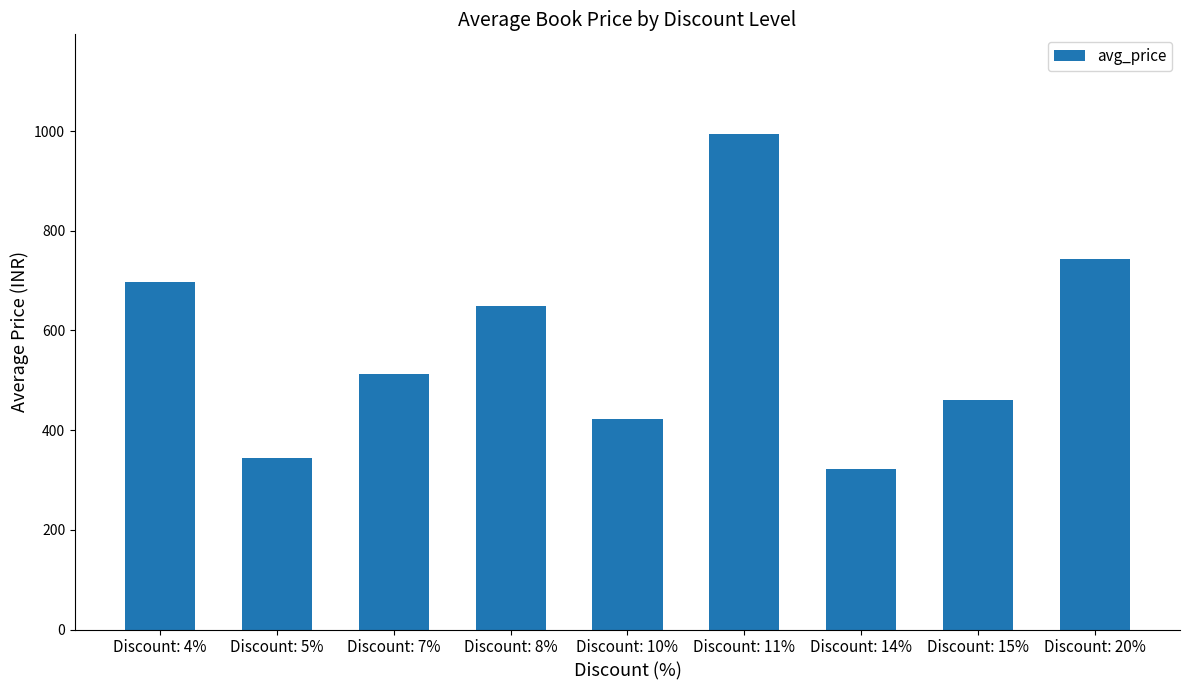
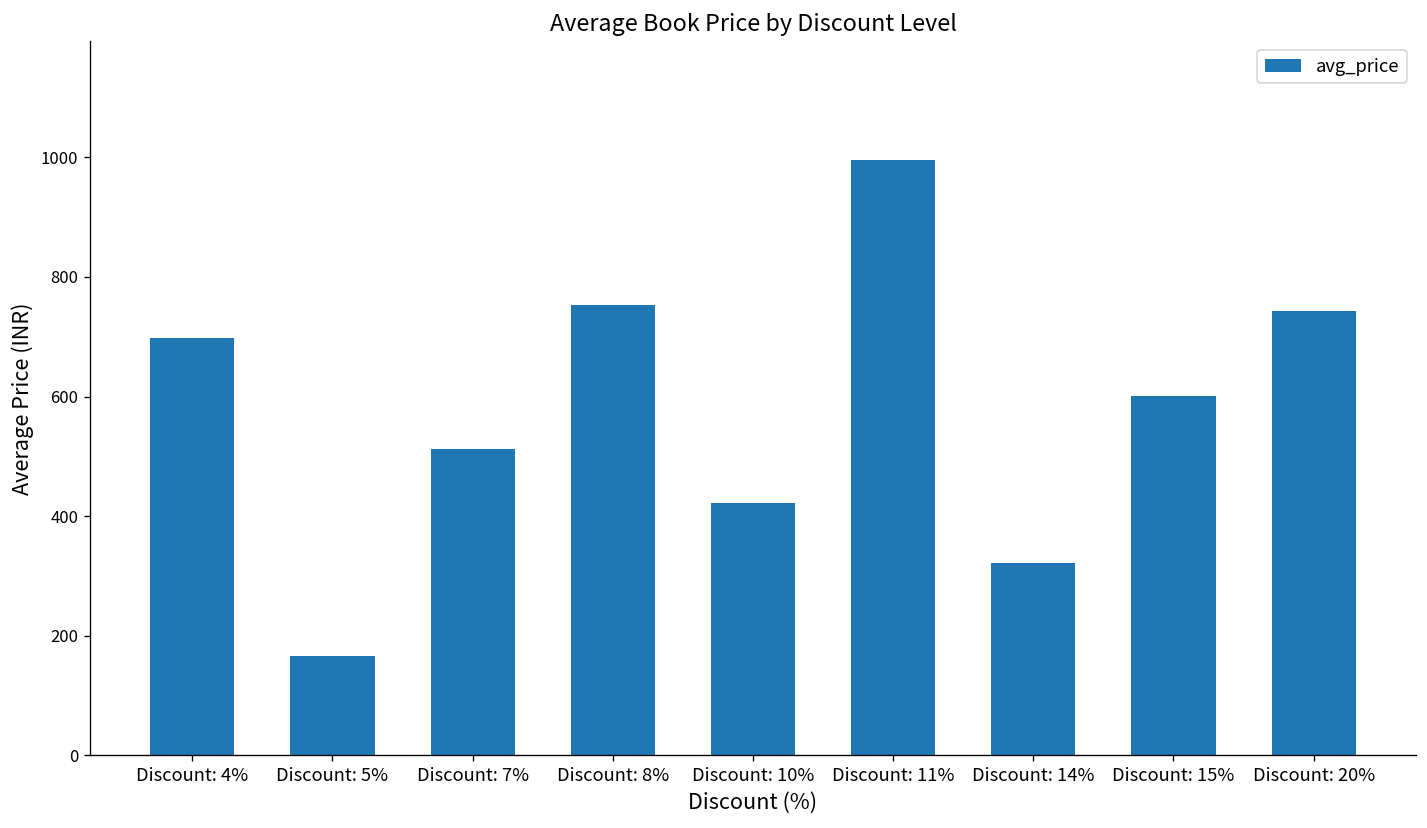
Discount: 5%: 340 -> 170
Discount: 8%: 650 -> 750
Discount: 15%: 460 -> 600
